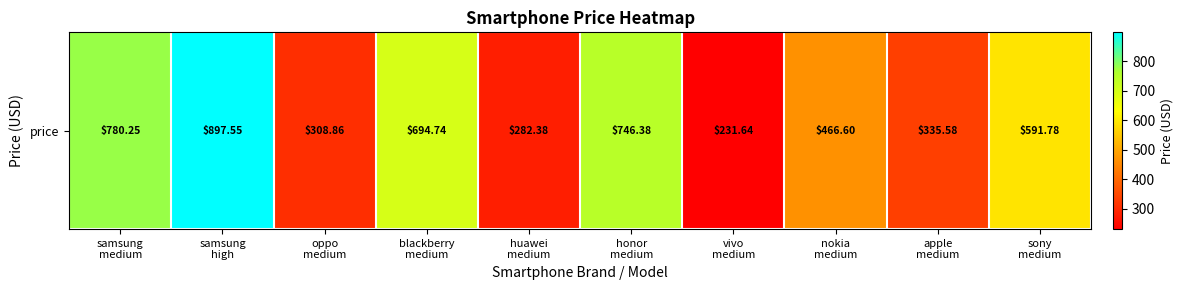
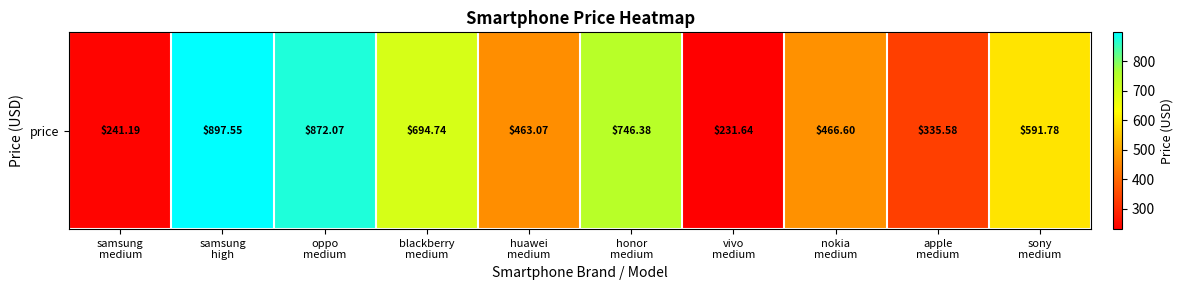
price, samsung medium: $780.25 -> $241.19
price, oppo medium: $308.86 -> $872.07
price, huawei medium: $282.38 -> $463.07
